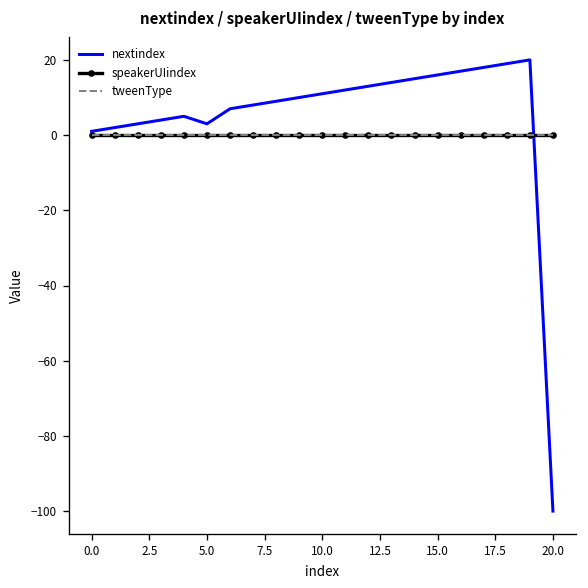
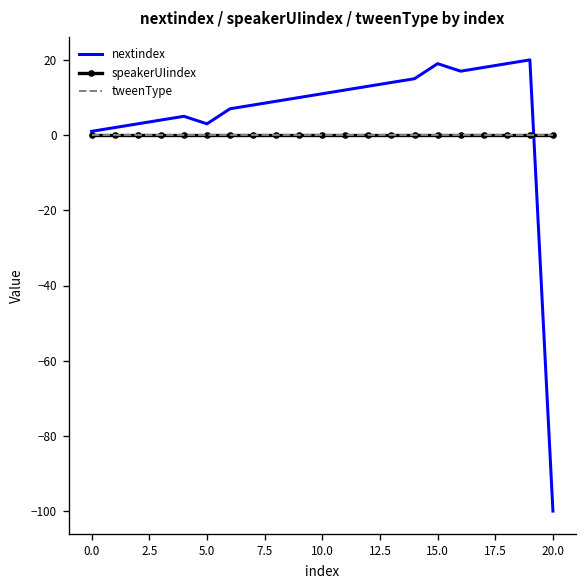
nextindex, 15.0: 16 -> 19
